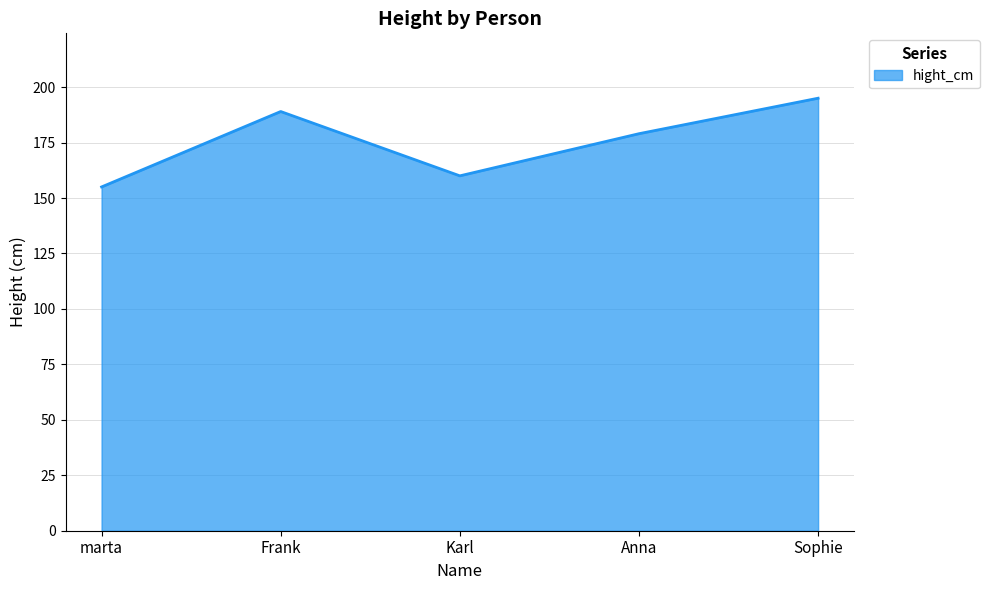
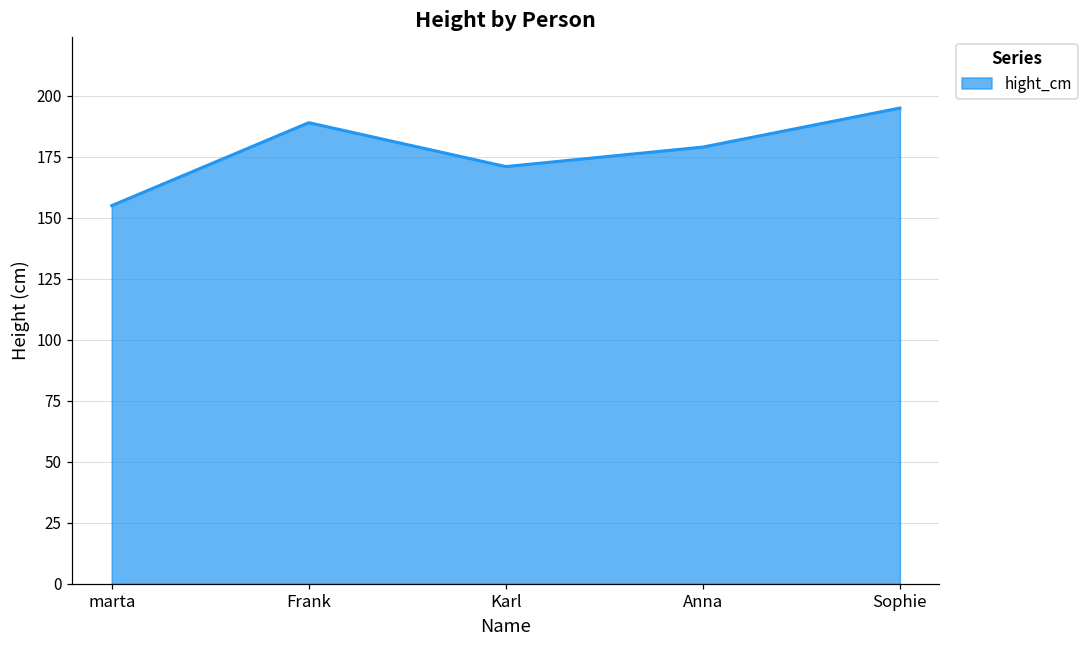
Karl: 160 -> 171
